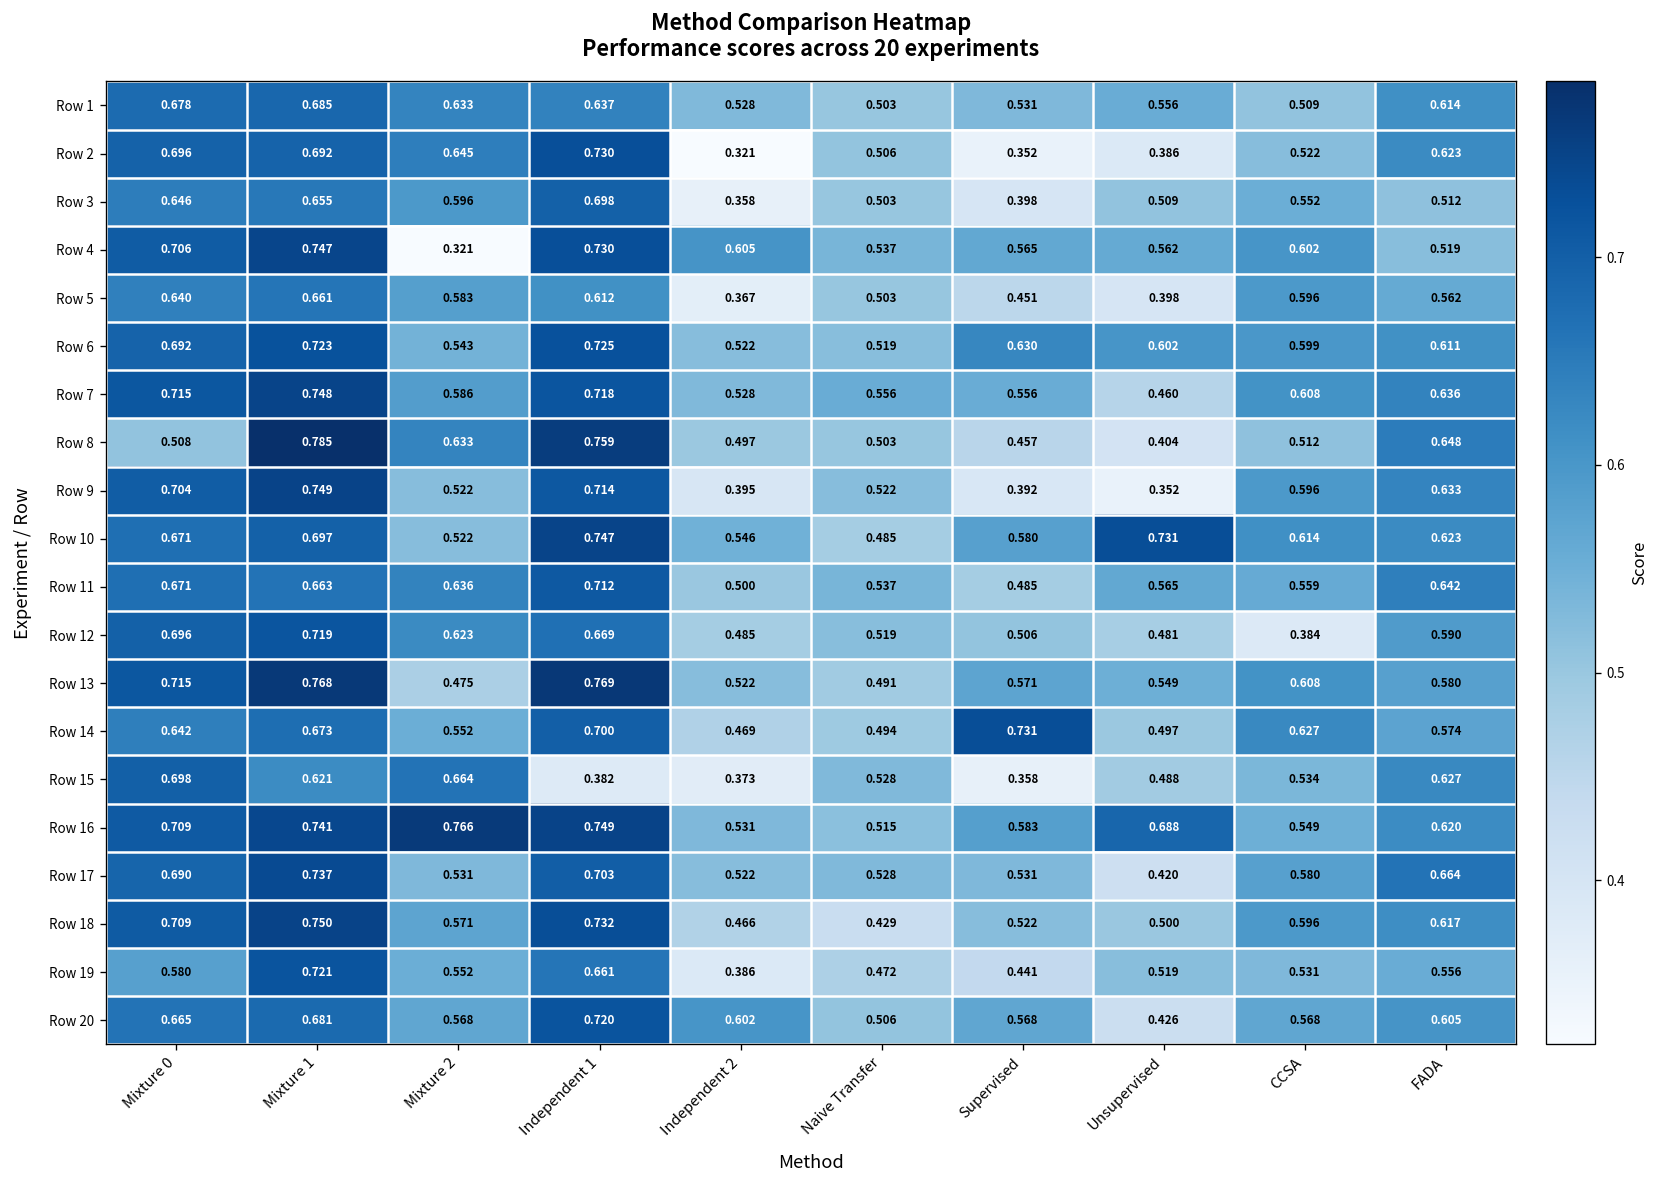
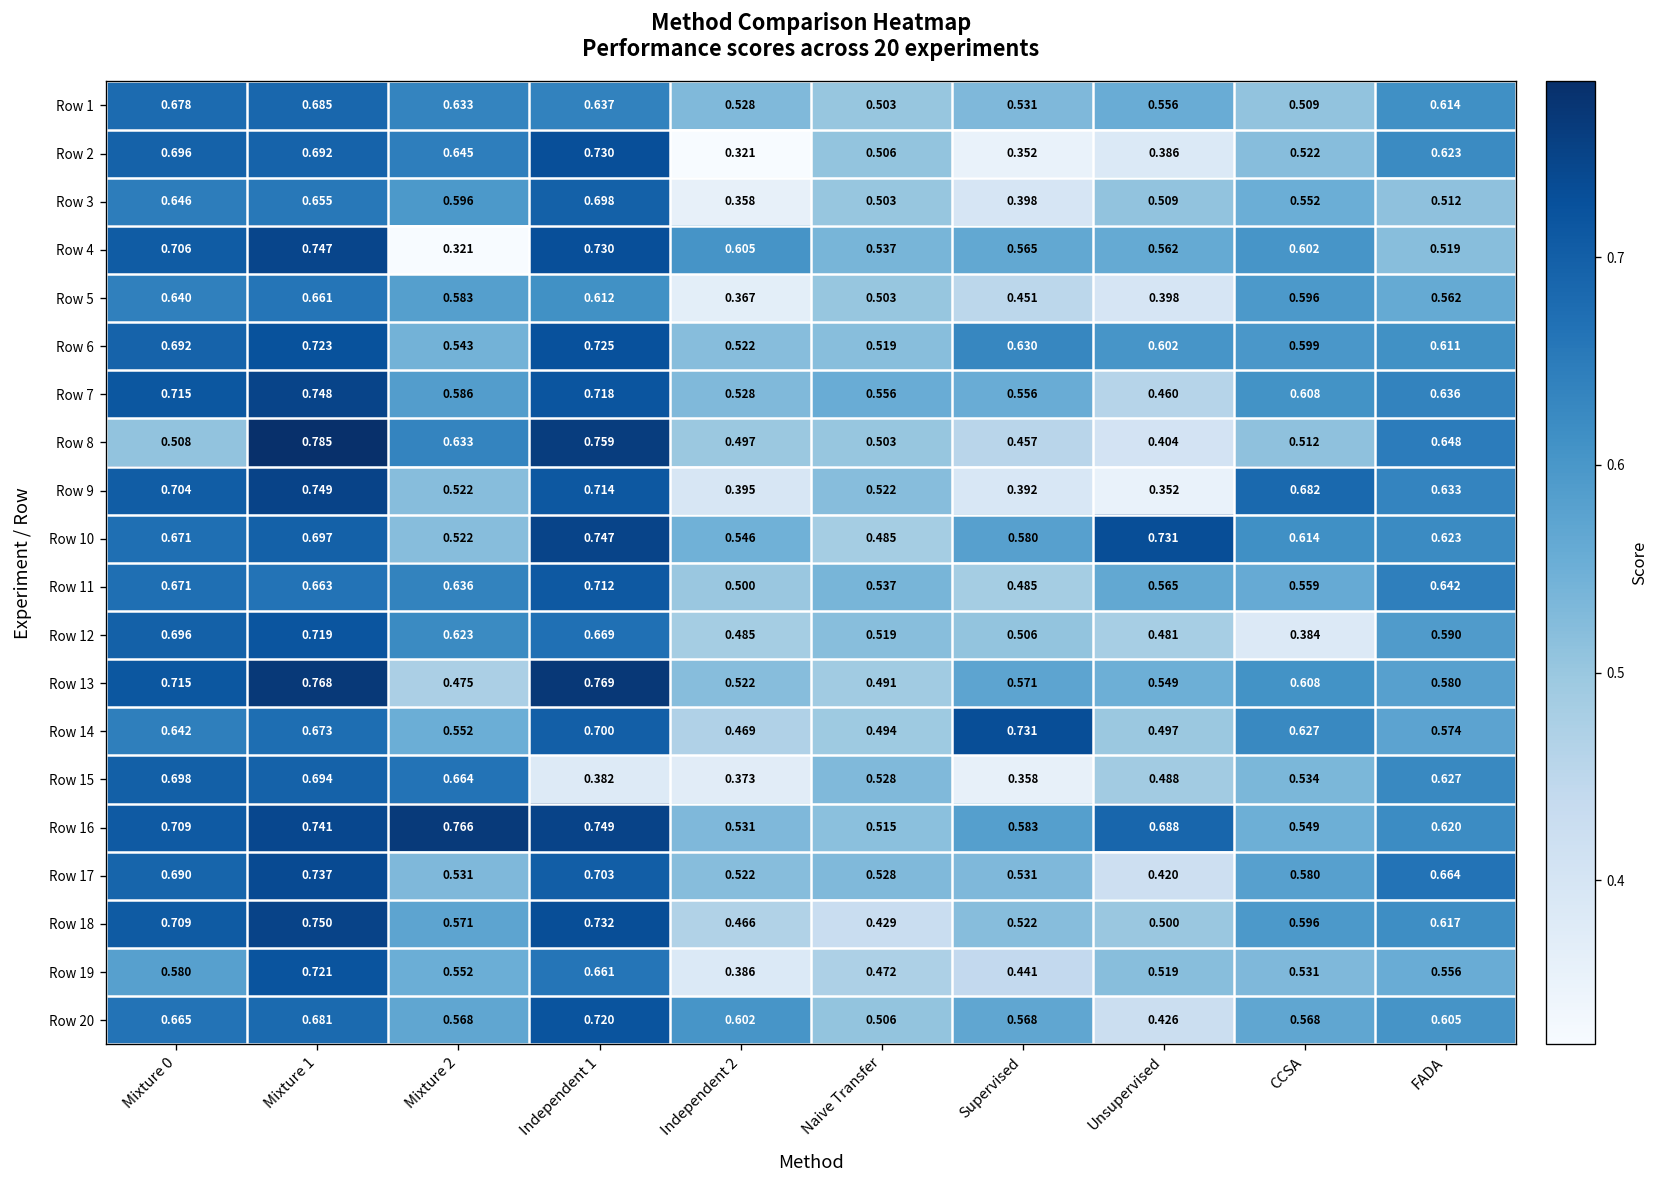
Row 9, CCSA: 0.596 -> 0.682
Row 15, Mixture 1: 0.621 -> 0.694
